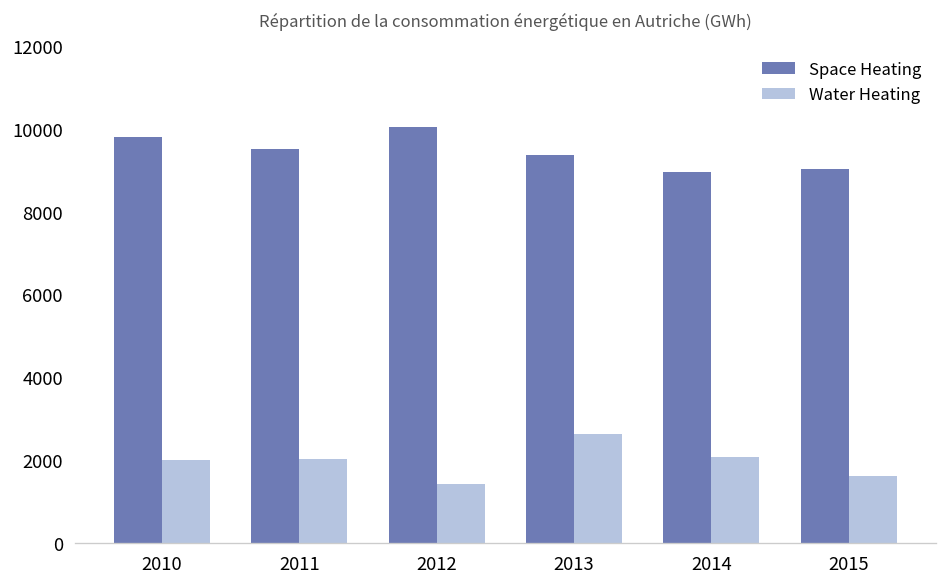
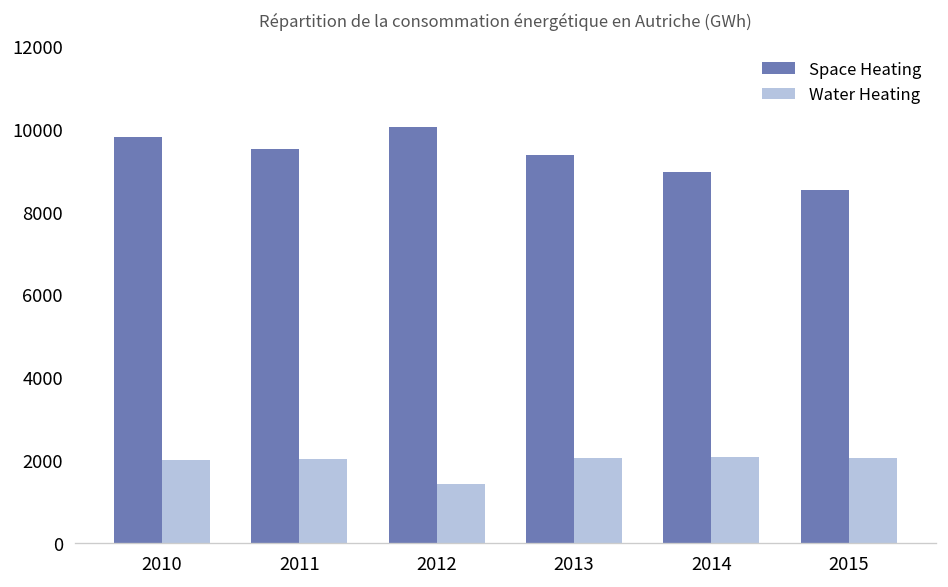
Water Heating, 2013: 2600 -> 2000
Space Heating, 2015: 9000 -> 8500
Water Heating, 2015: 1600 -> 2000
